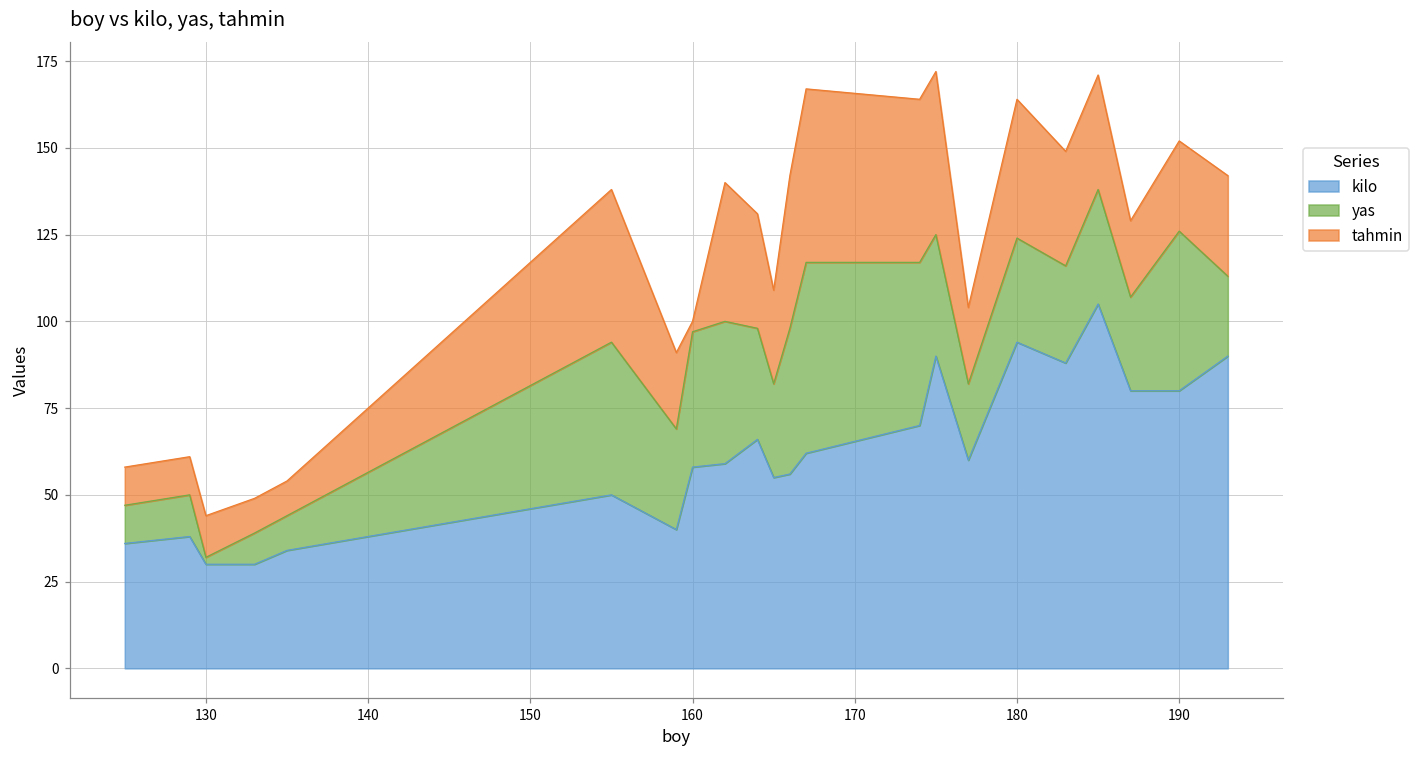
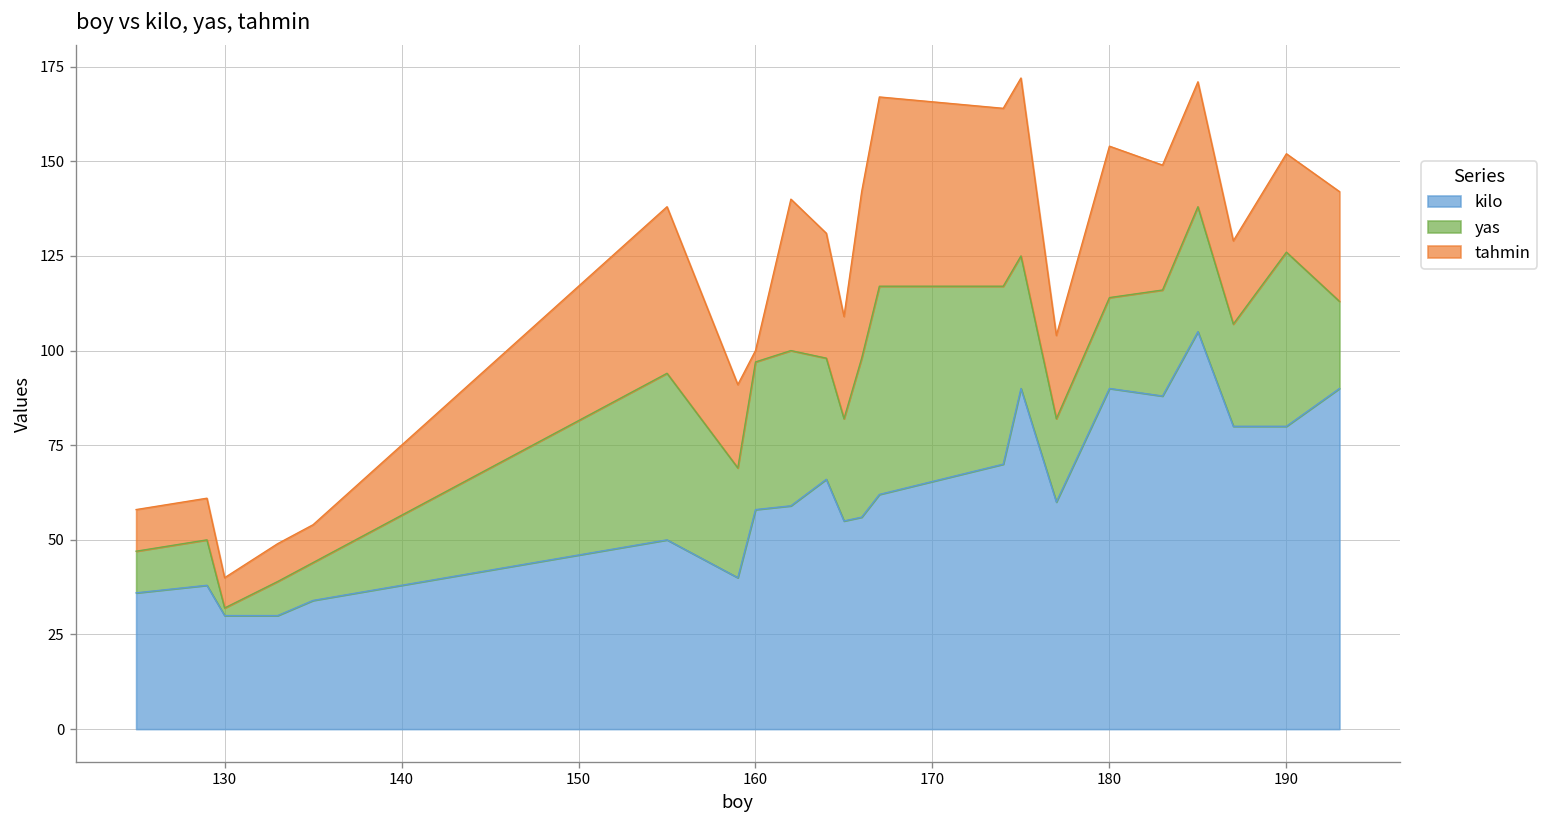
tahmin, 130: 12 -> 8
kilo, 180: 94 -> 90
yas, 180: 30 -> 24
